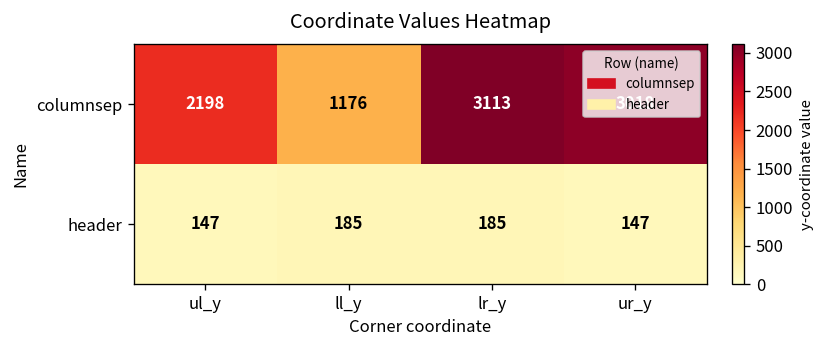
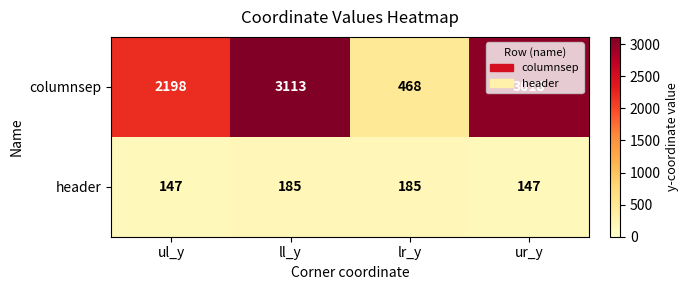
columnsep, ll_y: 1176 -> 3113
columnsep, lr_y: 3113 -> 468
